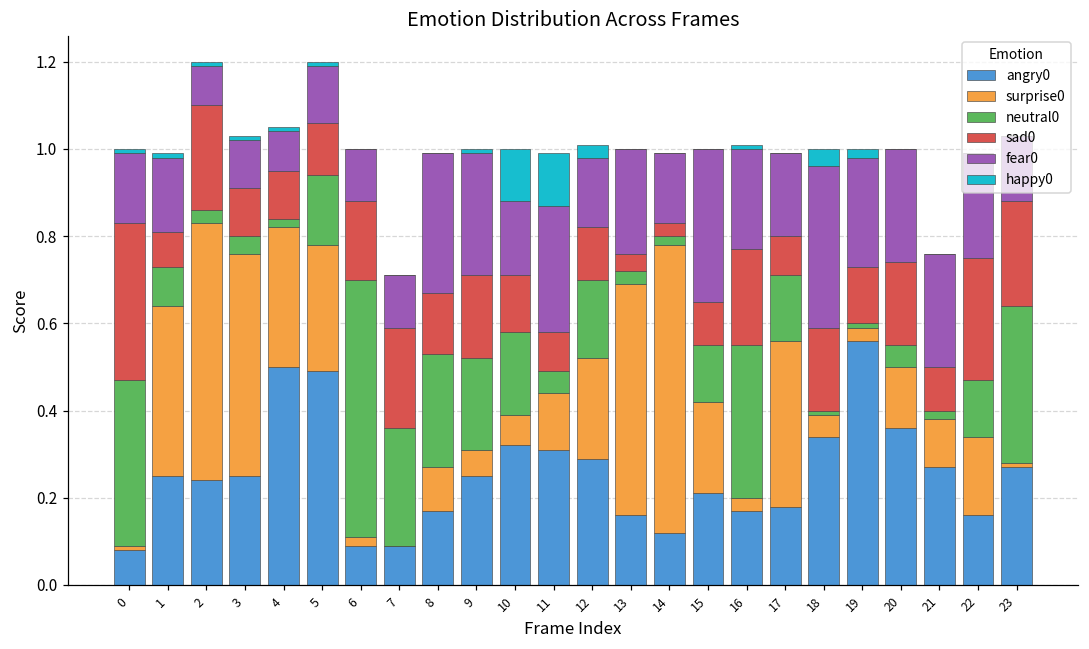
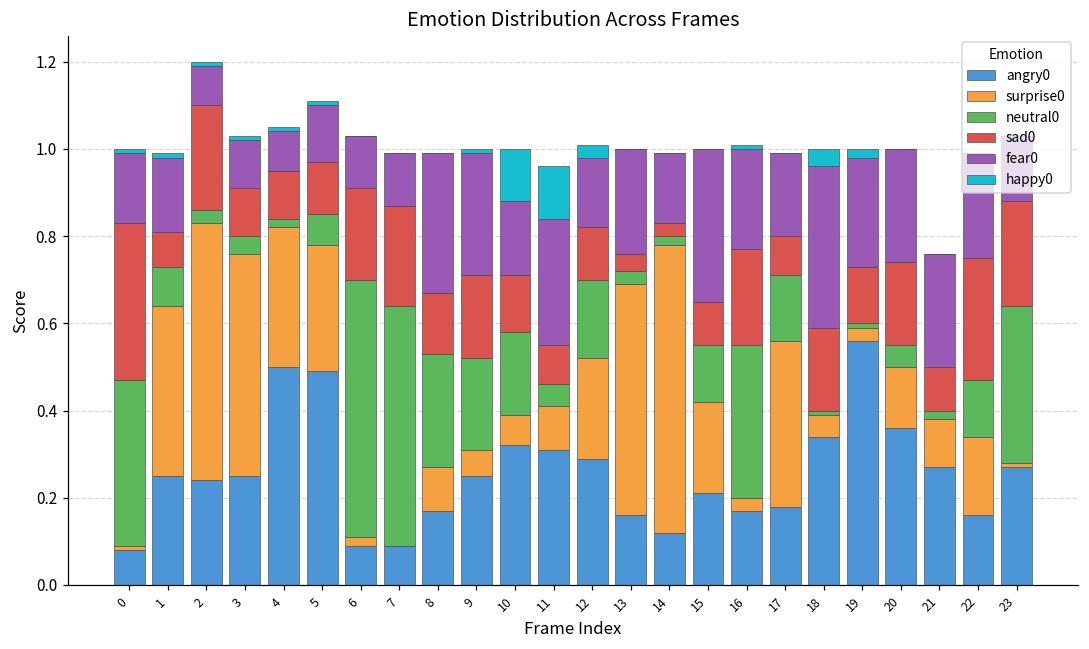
neutral0, 5: 0.16 -> 0.07
sad0, 6: 0.18 -> 0.21
neutral0, 7: 0.27 -> 0.55
surprise0, 11: 0.13 -> 0.10
